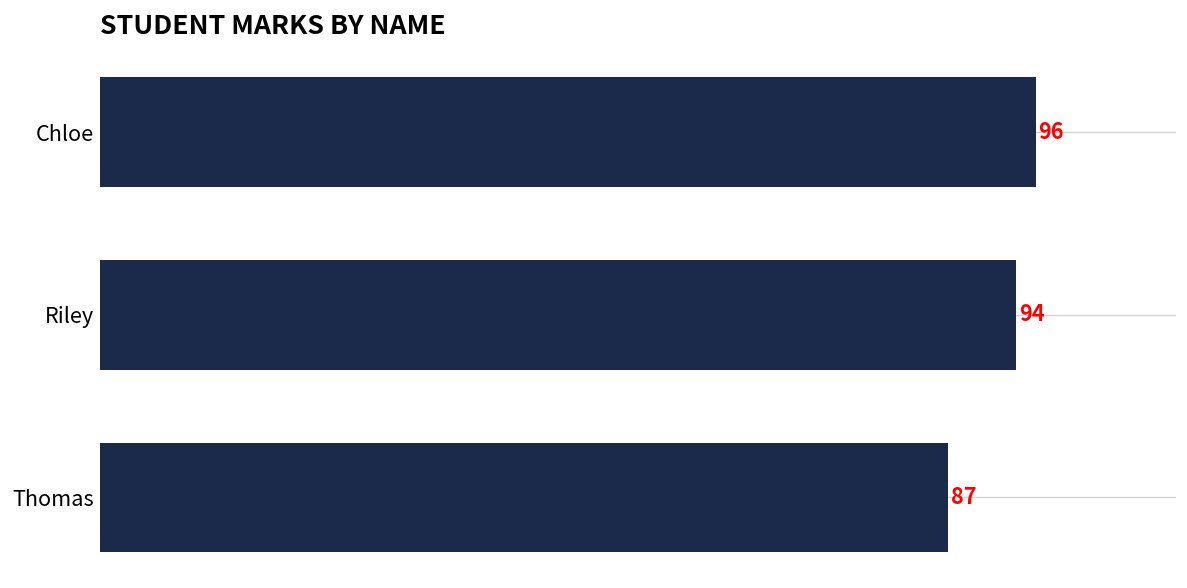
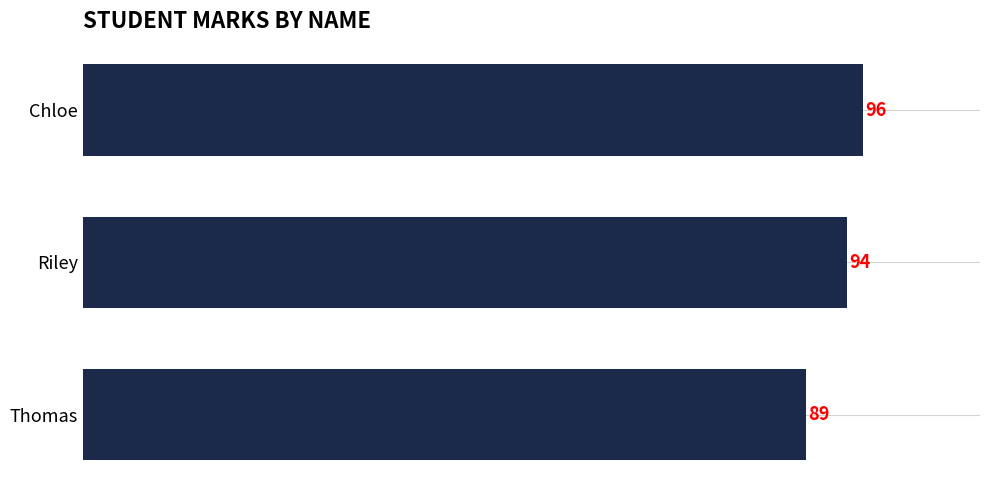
Thomas: 87 -> 89
